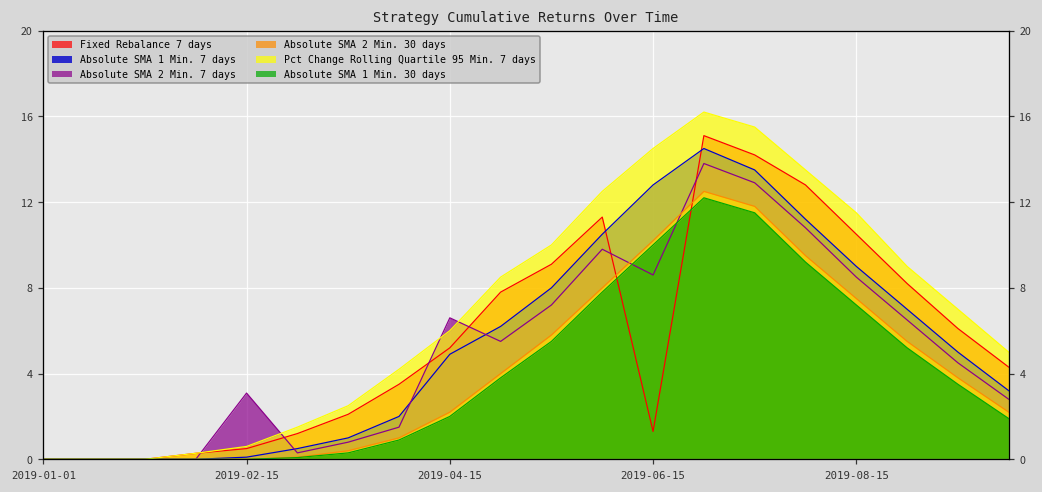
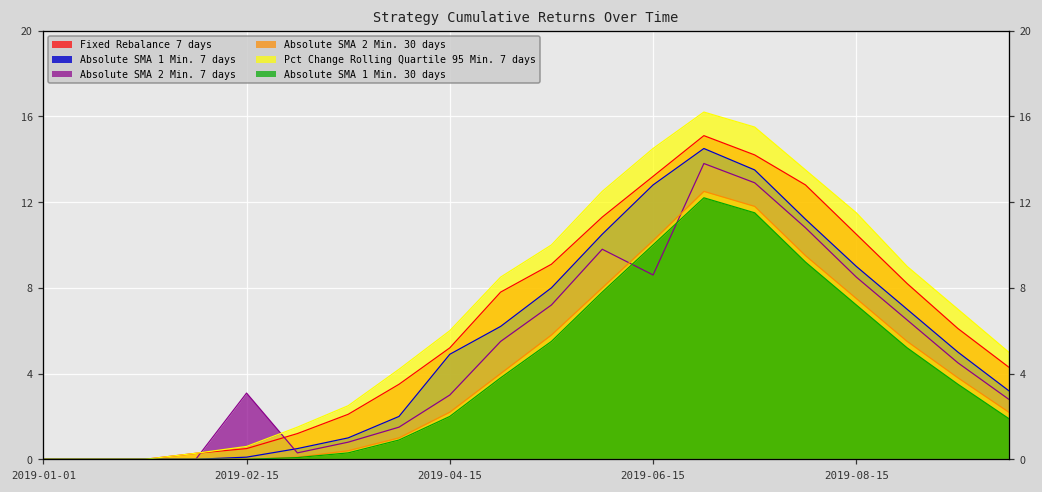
Absolute SMA 2 Min. 7 days, 2019-04-15: 6.6 -> 3.0
Fixed Rebalance 7 days, 2019-06-15: 1.3 -> 13.2
